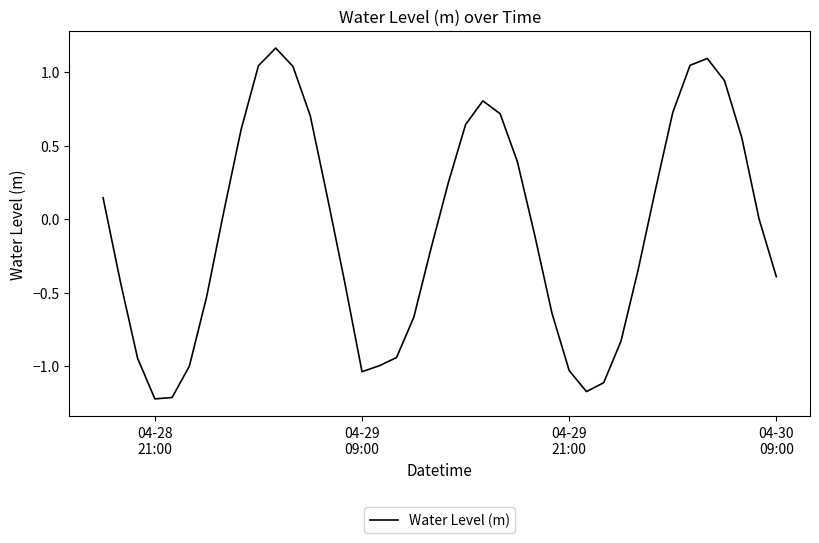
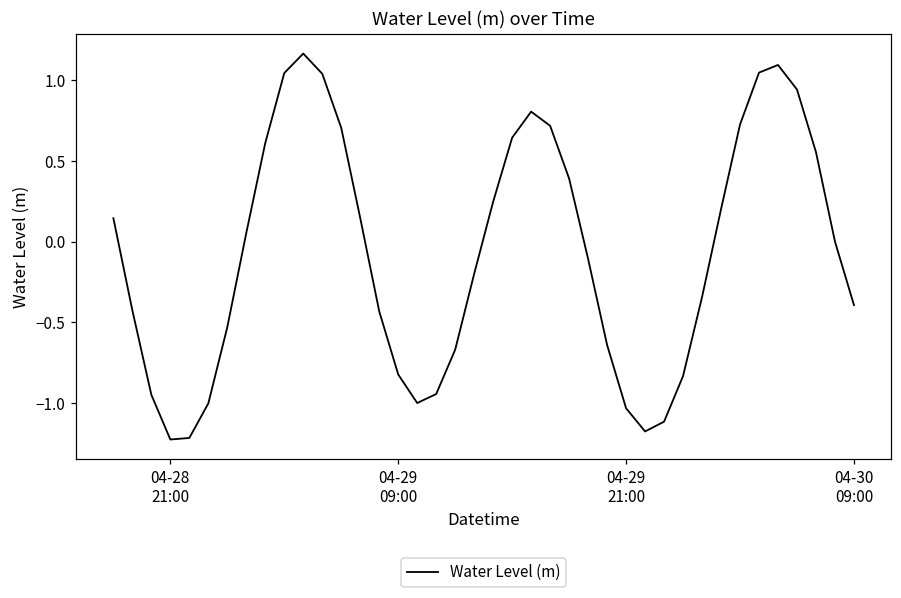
04-29 09:00: -1.04 -> -0.82
